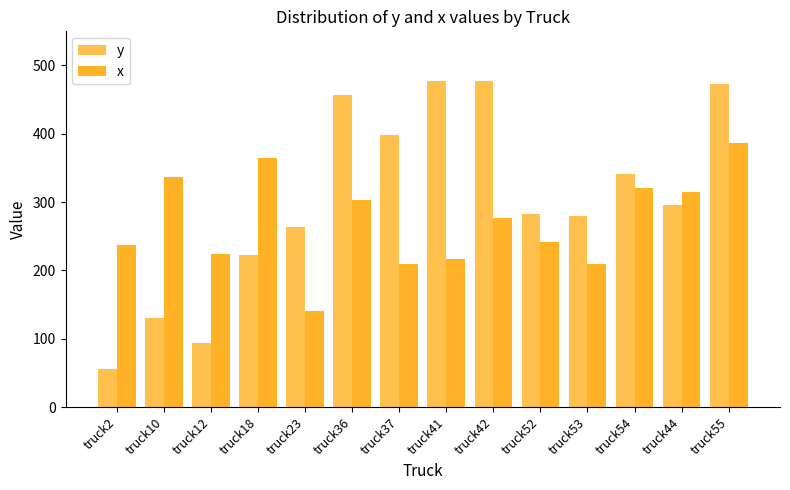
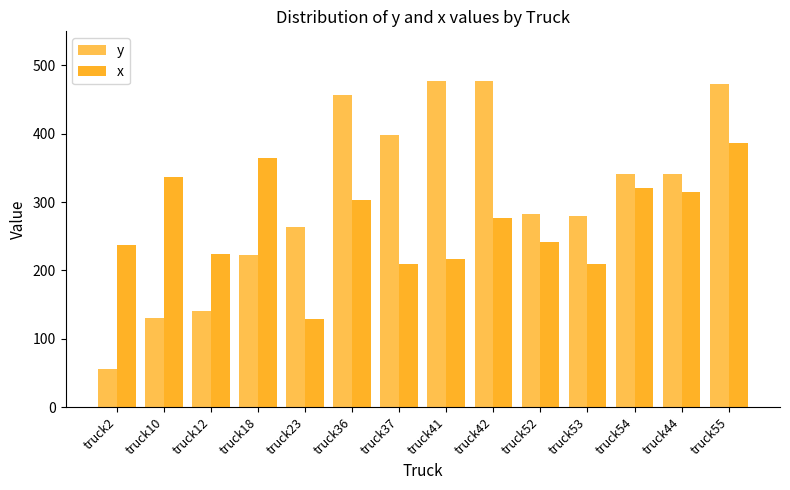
y, truck12: 90 -> 140
x, truck23: 140 -> 130
y, truck44: 300 -> 340
